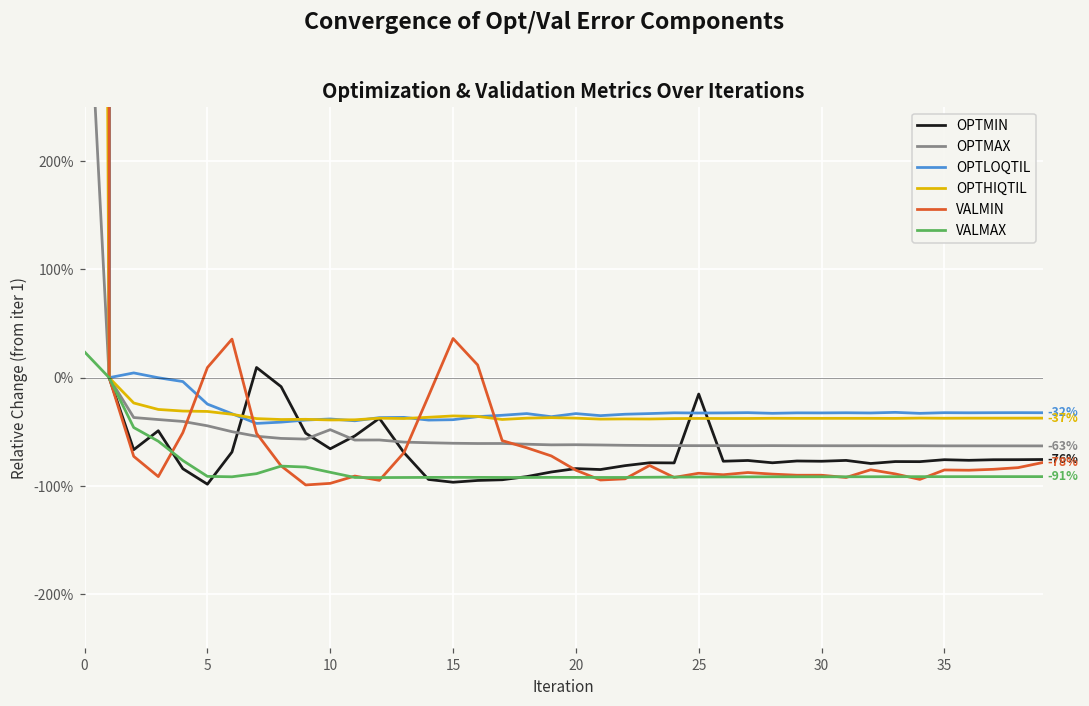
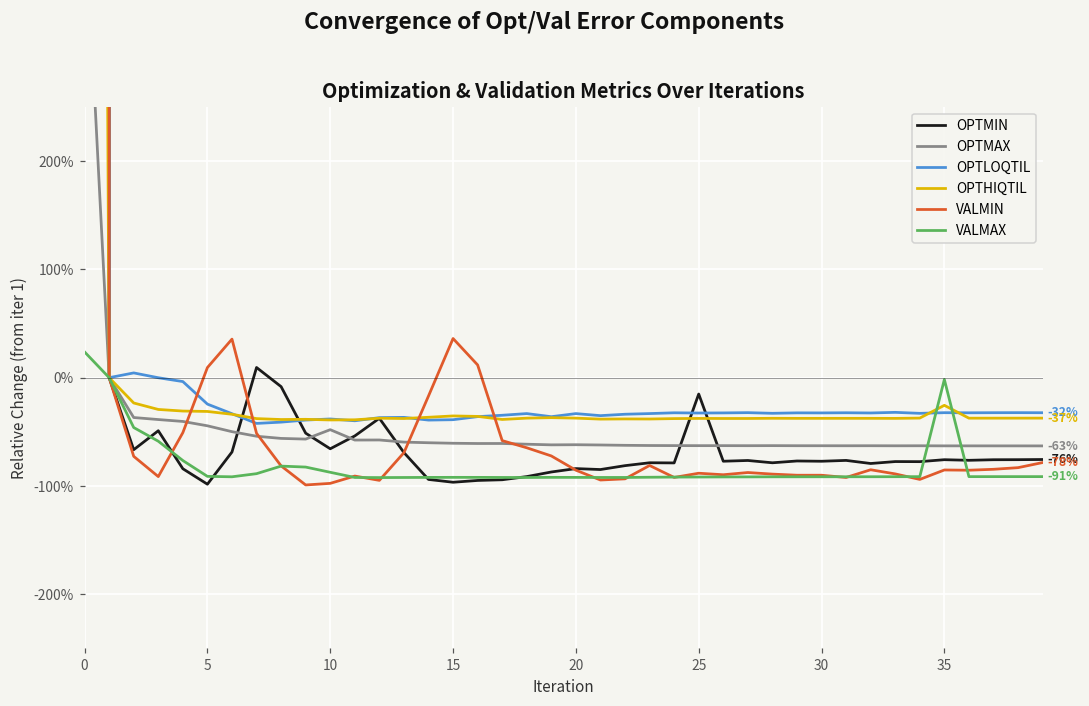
OPTHIQTIL, 35: -40% -> -30%
VALMAX, 35: -90% -> 0%
